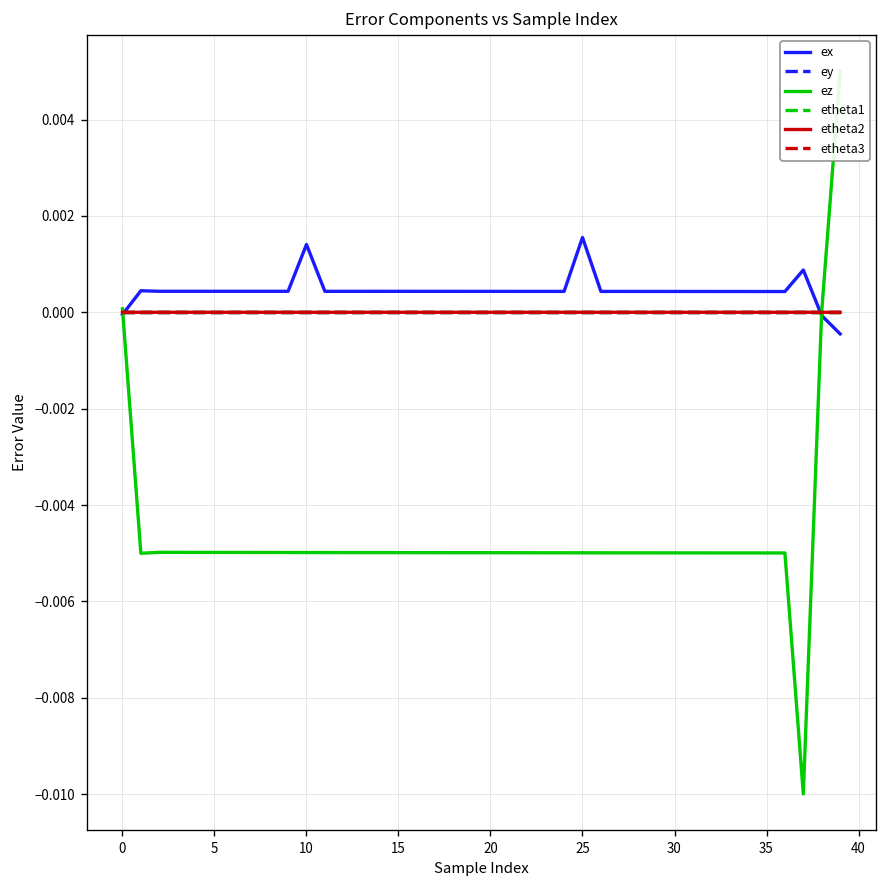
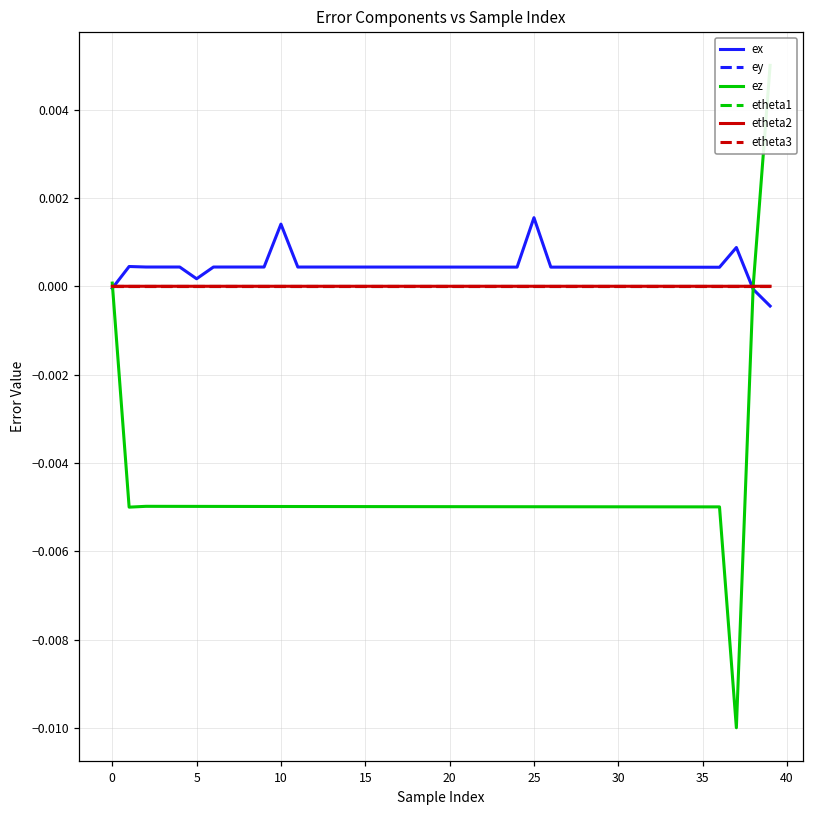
ex, 5: 0.0004 -> 0.0002
